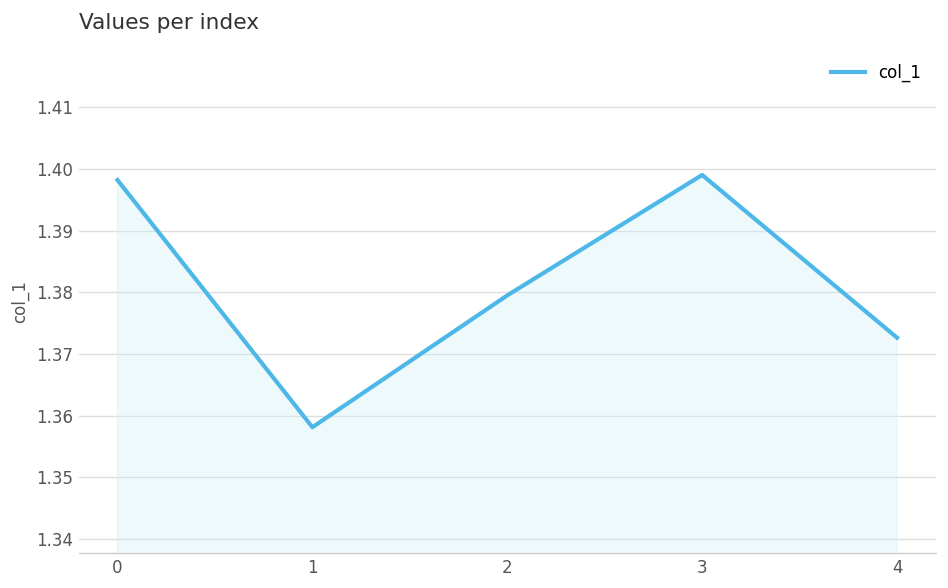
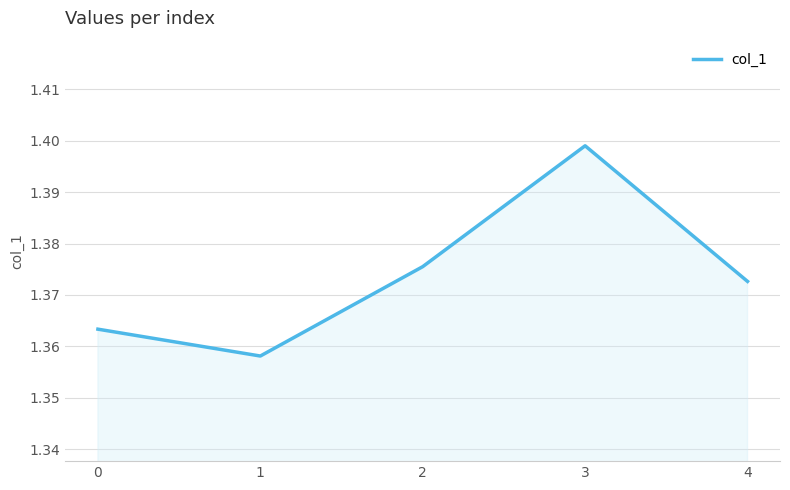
0: 1.398 -> 1.363
2: 1.379 -> 1.375
